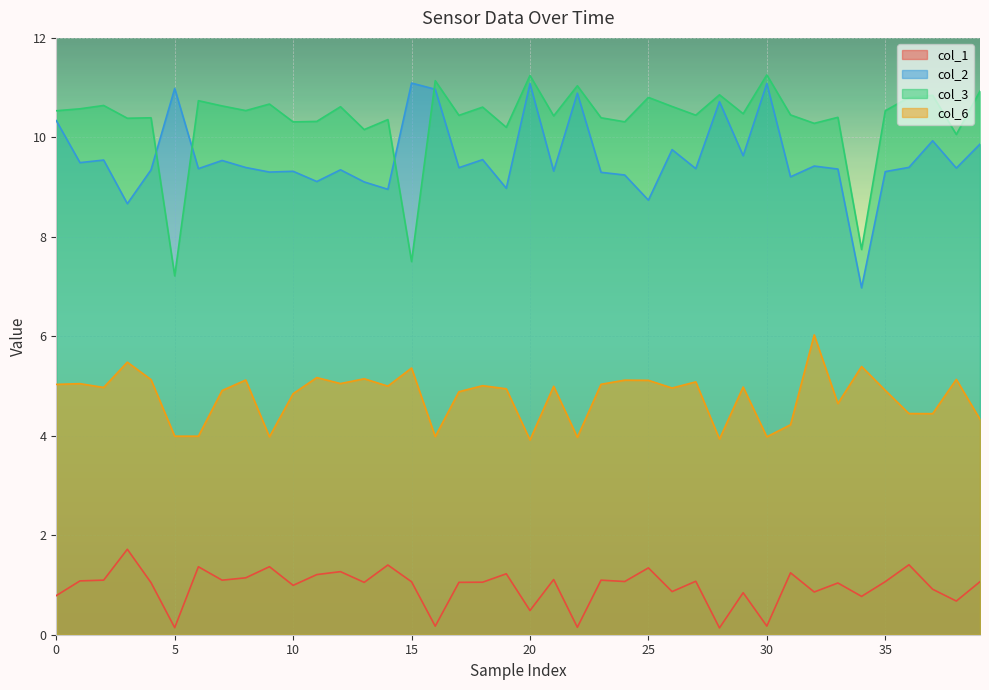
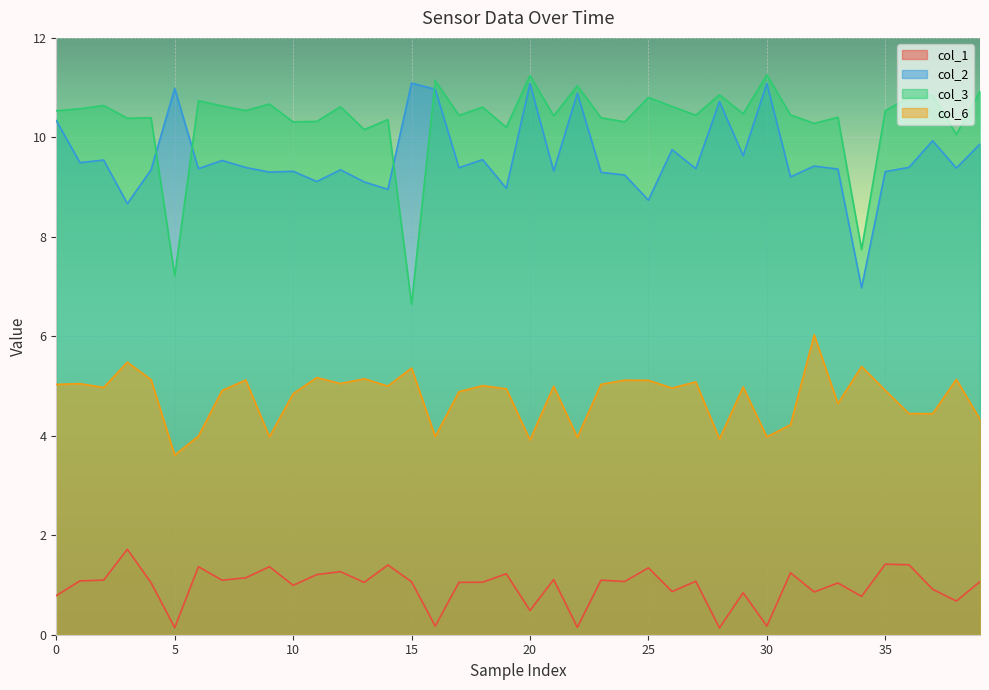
col_6, 5: 4.0 -> 3.6
col_3, 15: 7.5 -> 6.6
col_1, 35: 1.1 -> 1.4
